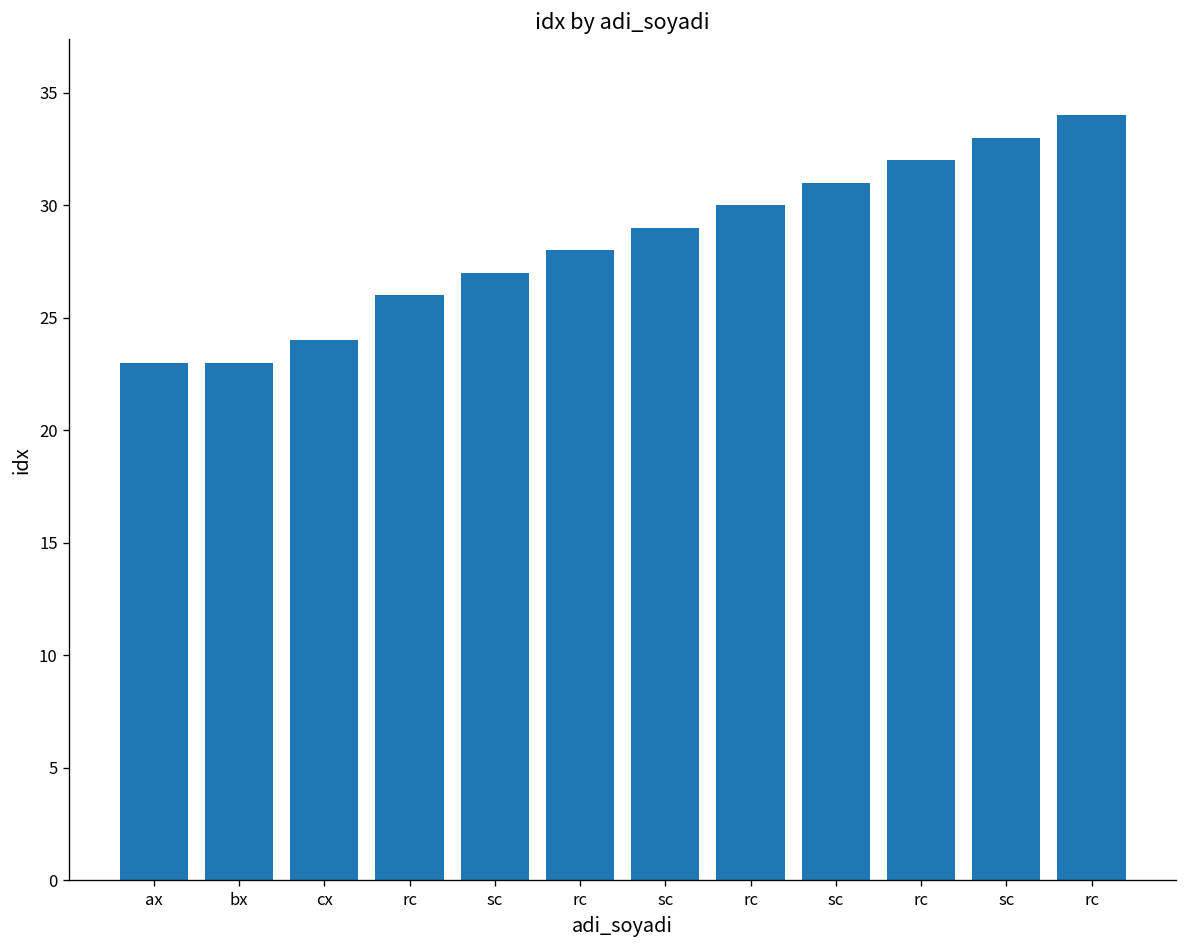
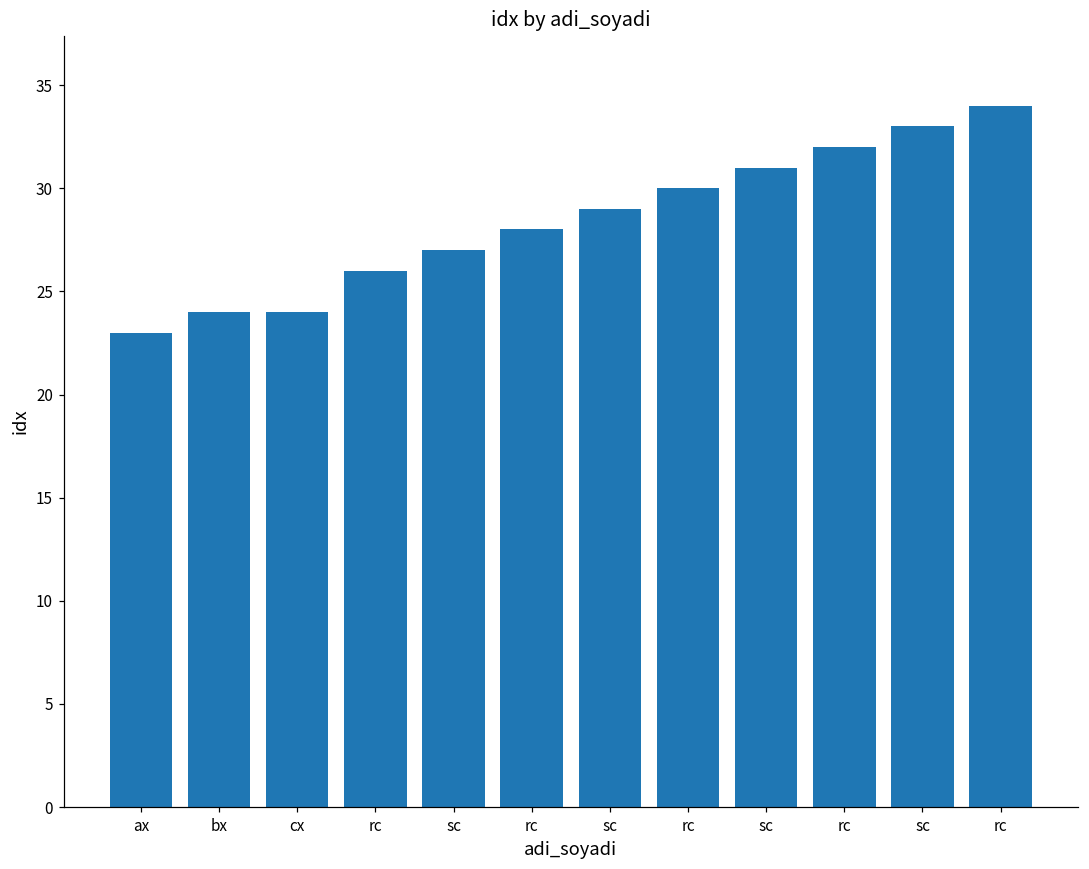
bx: 23 -> 24
